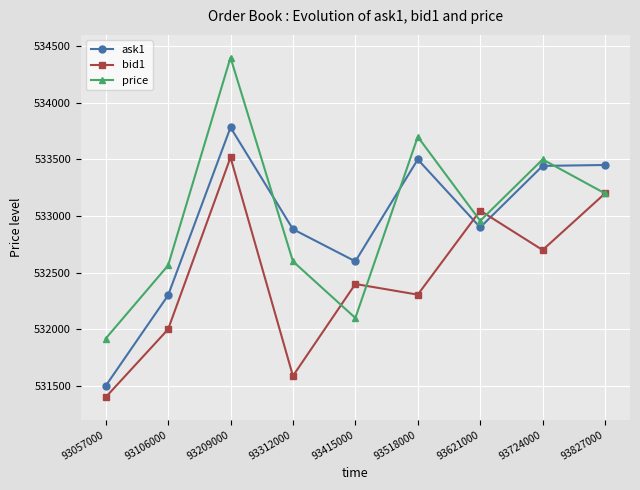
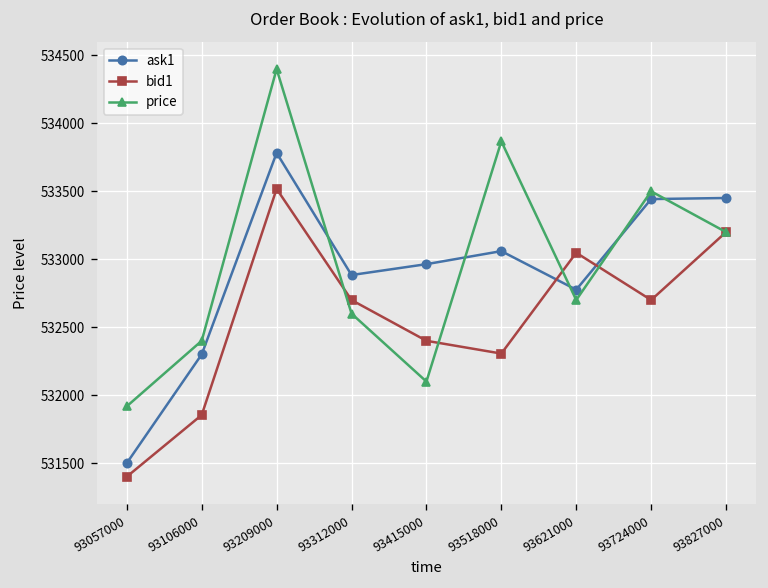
bid1, 93106000: 532000 -> 531850
price, 93106000: 532560 -> 532400
bid1, 93312000: 531590 -> 532700
ask1, 93415000: 532600 -> 532960
ask1, 93518000: 533500 -> 533060
price, 93518000: 533700 -> 533870
ask1, 93621000: 532900 -> 532780
price, 93621000: 532960 -> 532700
